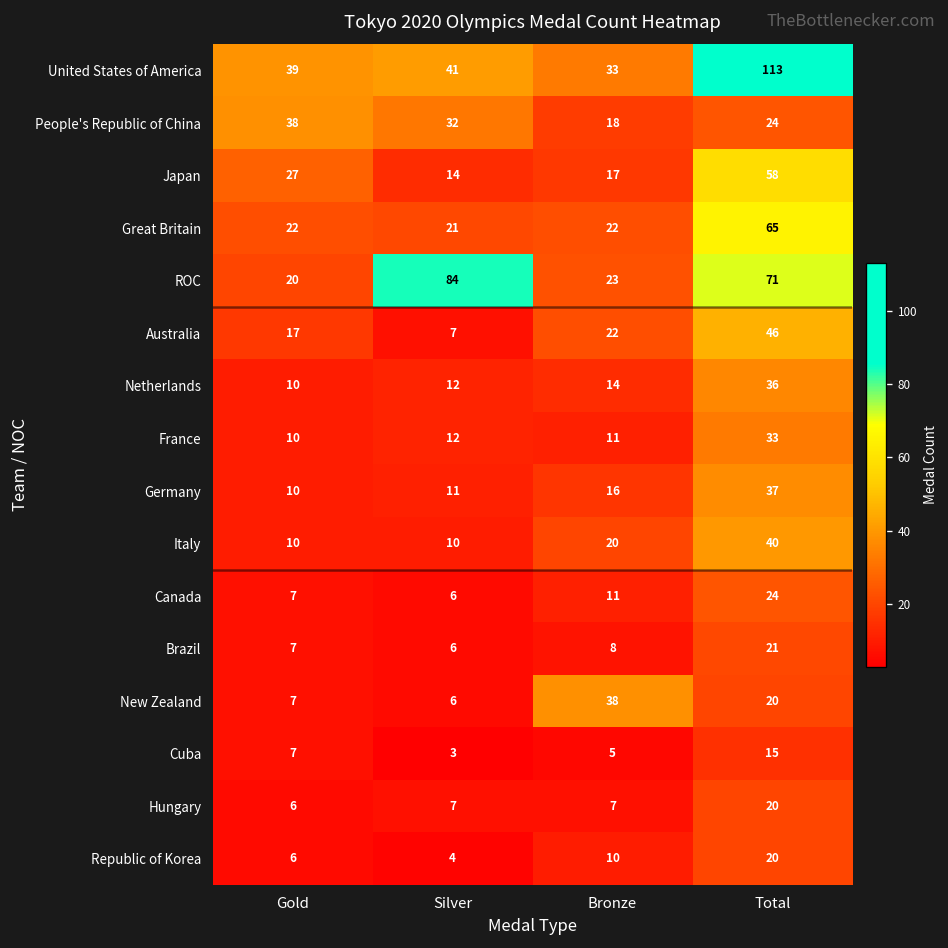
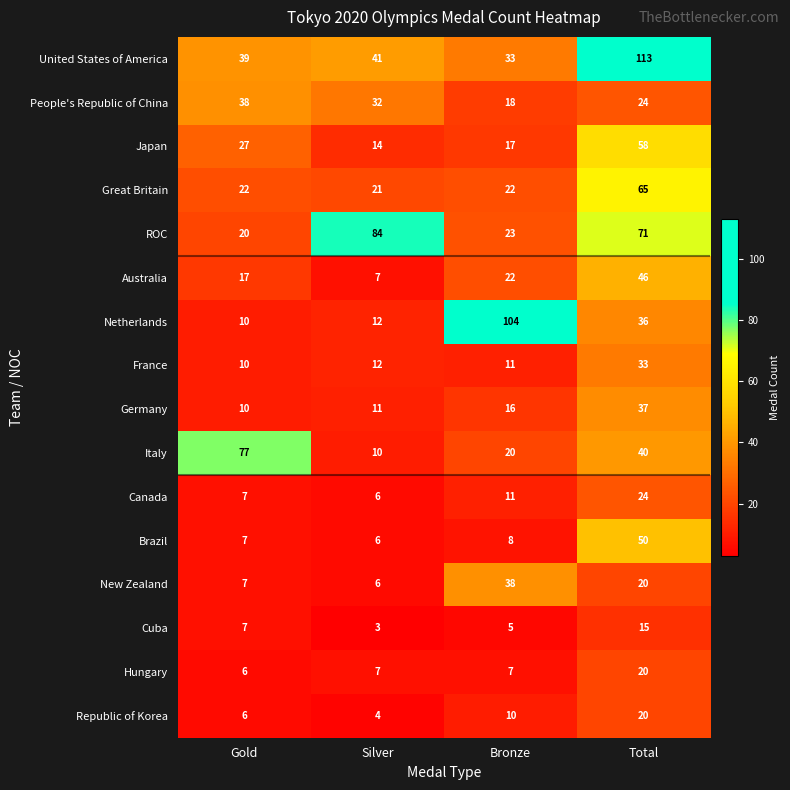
Netherlands, Bronze: 14 -> 104
Italy, Gold: 10 -> 77
Brazil, Total: 21 -> 50
